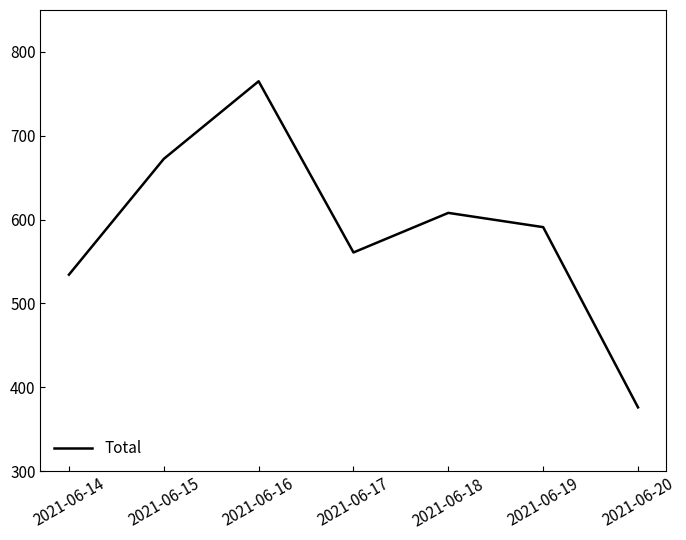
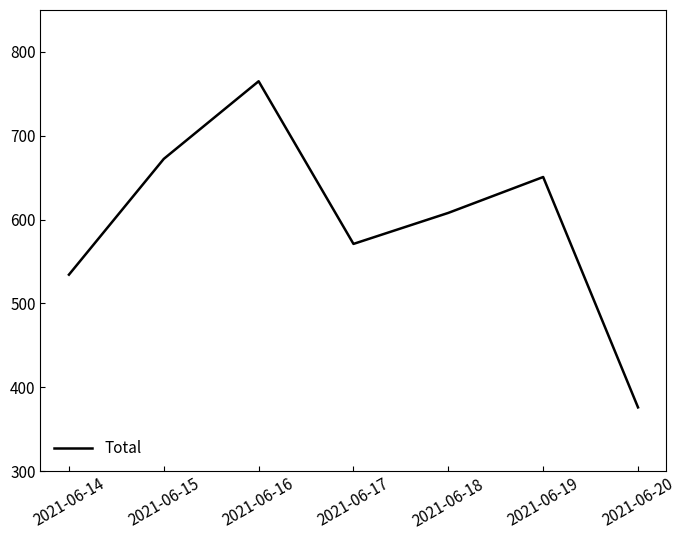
2021-06-17: 560 -> 570
2021-06-19: 590 -> 650
